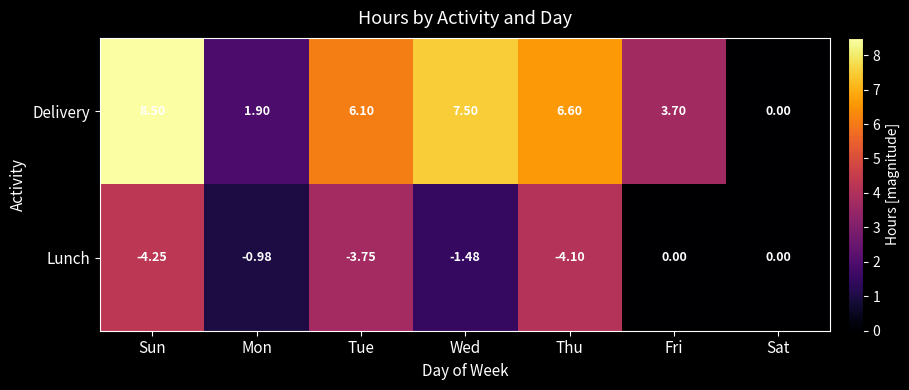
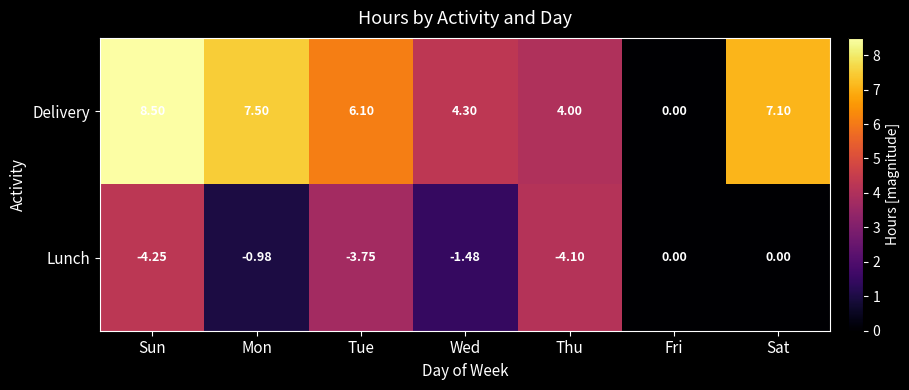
Delivery, Mon: 1.90 -> 7.50
Delivery, Wed: 7.50 -> 4.30
Delivery, Thu: 6.60 -> 4.00
Delivery, Fri: 3.70 -> 0.00
Delivery, Sat: 0.00 -> 7.10
